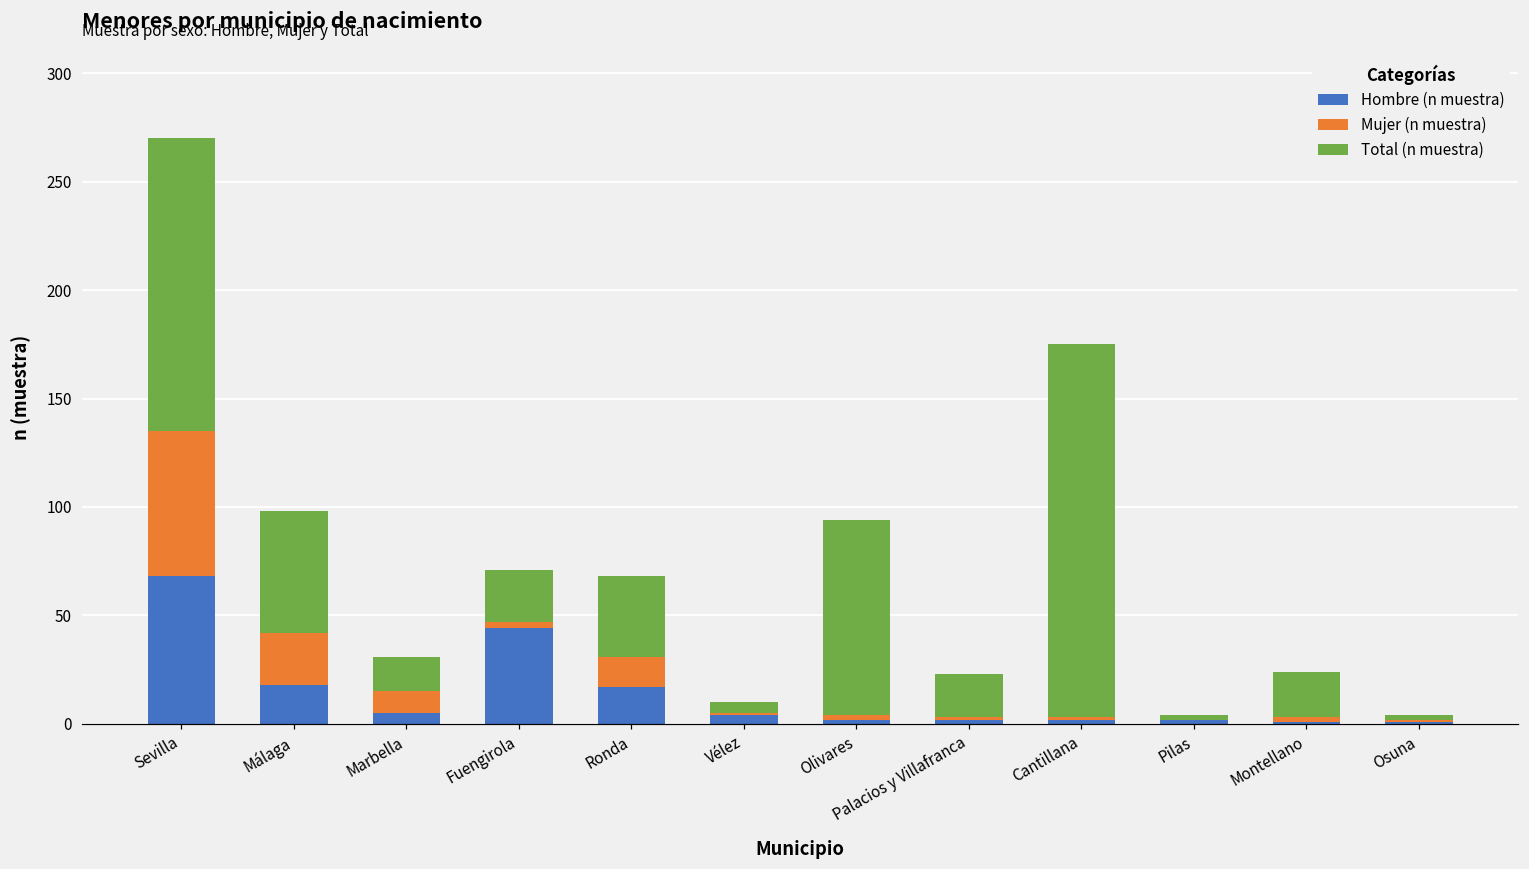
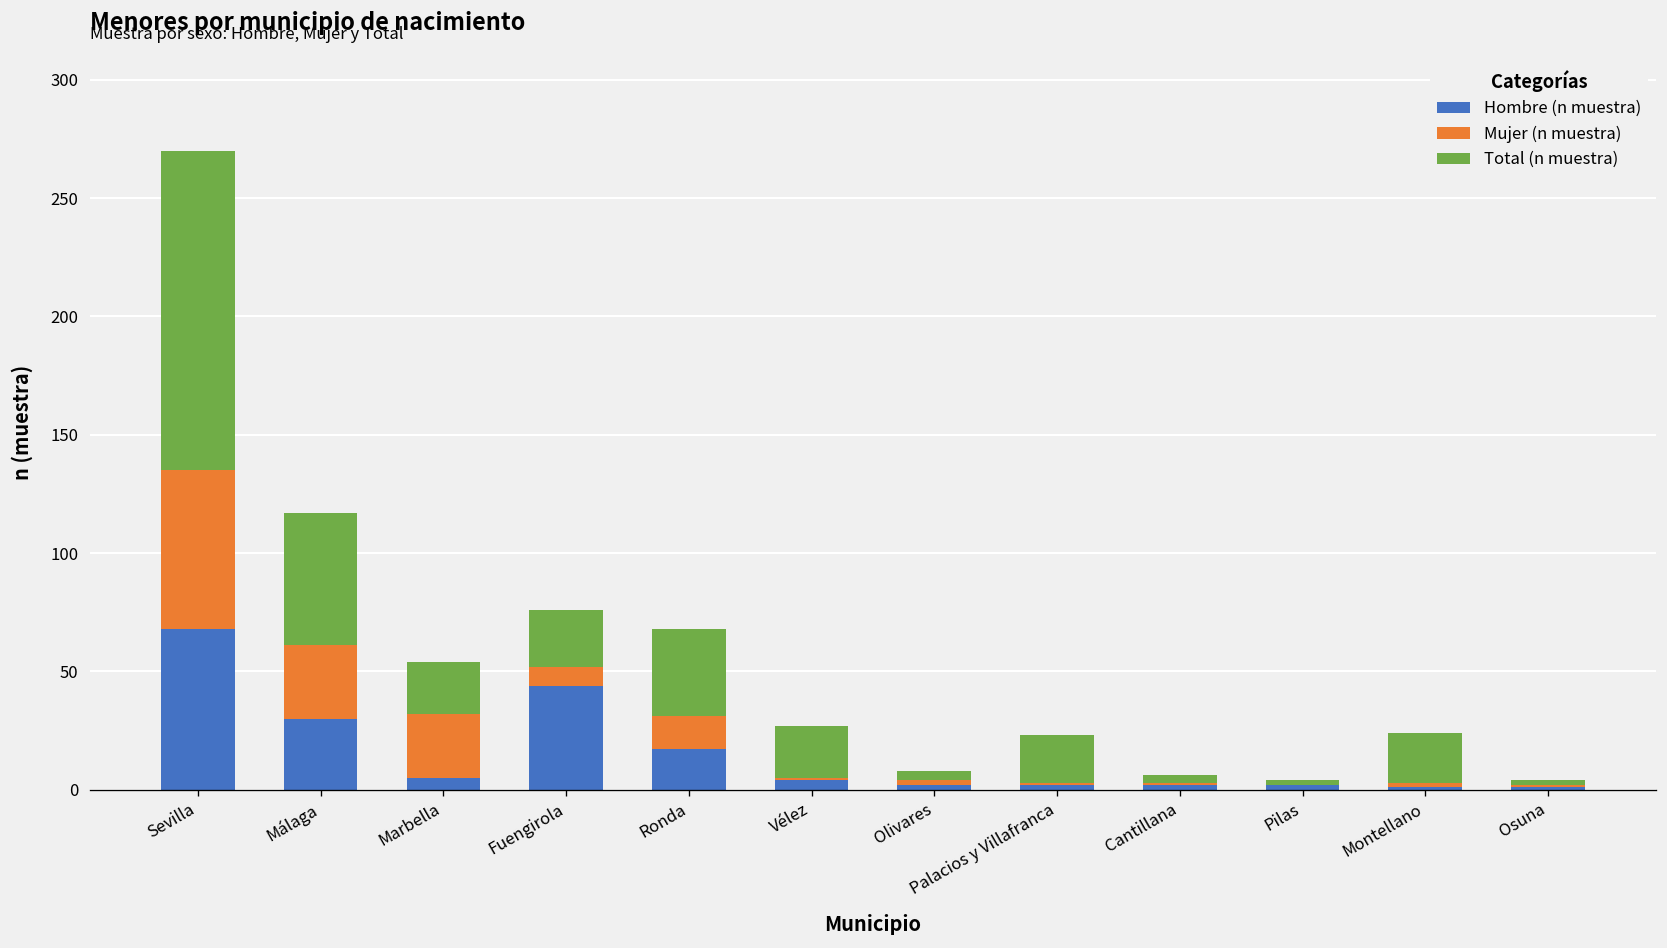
Hombre (n muestra), Málaga: 18 -> 30
Mujer (n muestra), Málaga: 24 -> 31
Mujer (n muestra), Marbella: 10 -> 27
Total (n muestra), Marbella: 16 -> 22
Mujer (n muestra), Fuengirola: 3 -> 8
Total (n muestra), Vélez: 5 -> 22
Total (n muestra), Olivares: 90 -> 4
Total (n muestra), Cantillana: 172 -> 3
